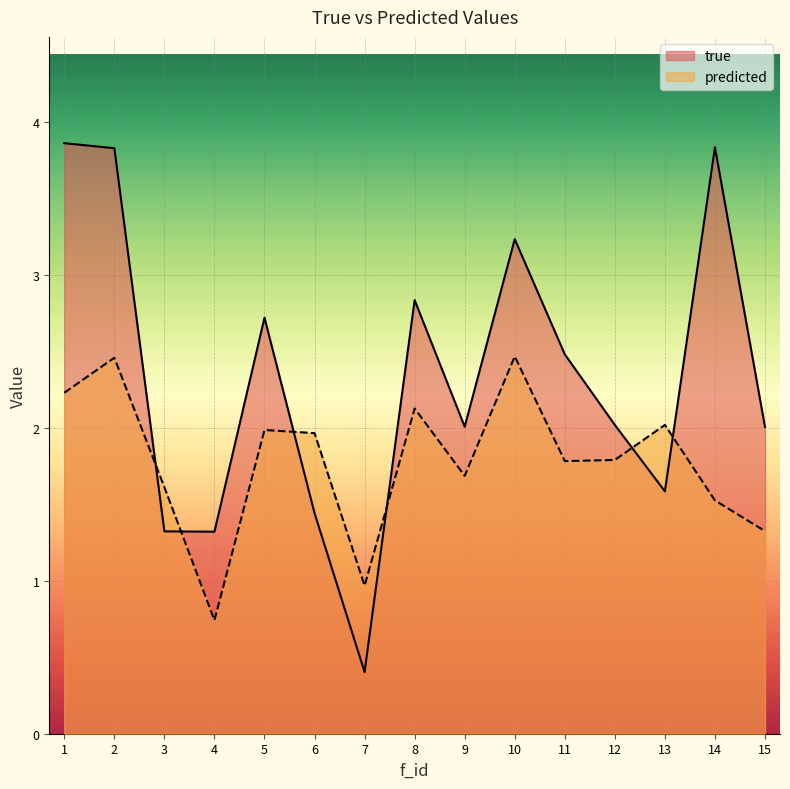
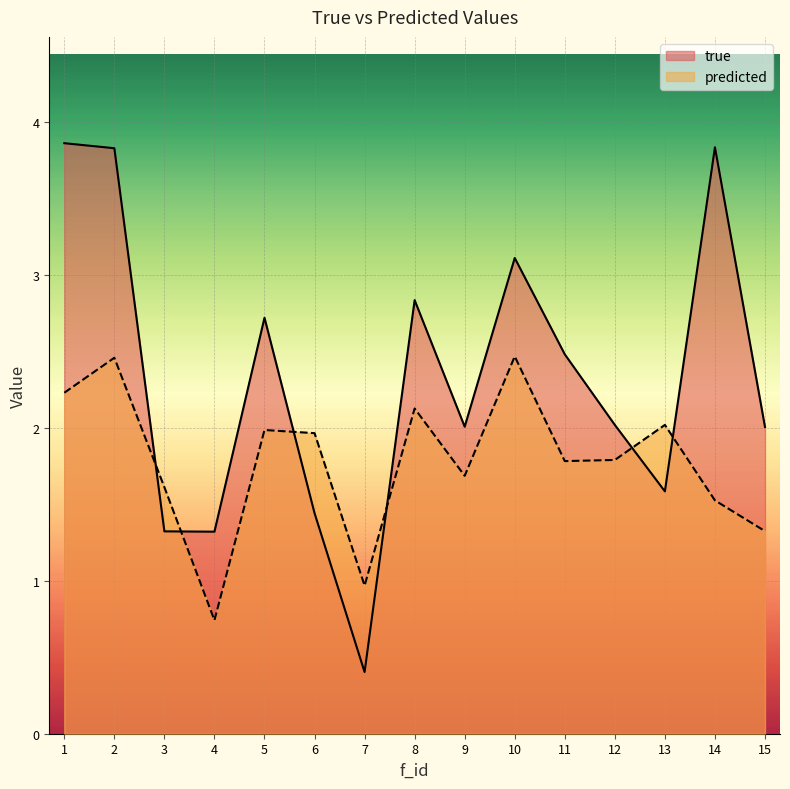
true, 10: 3.23 -> 3.11
